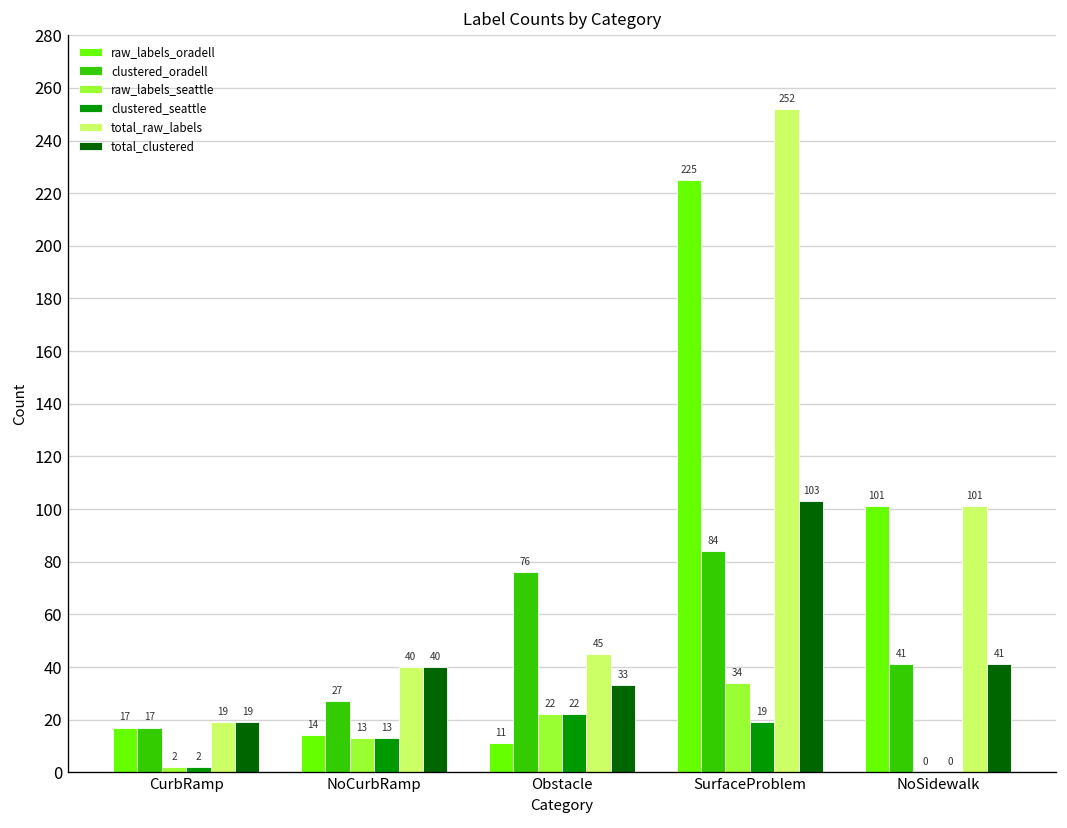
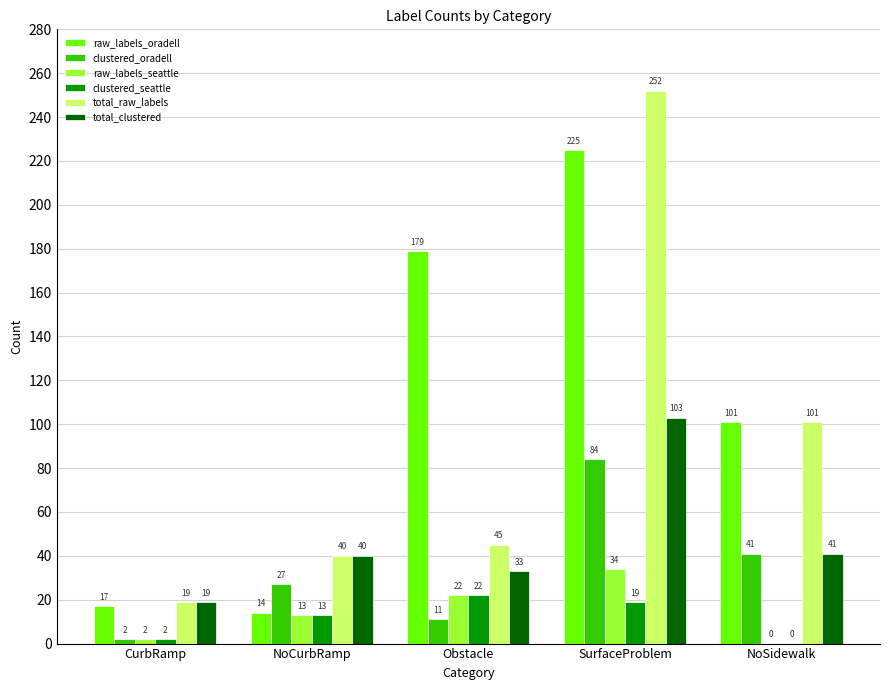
clustered_oradell, CurbRamp: 17 -> 2
raw_labels_oradell, Obstacle: 11 -> 179
clustered_oradell, Obstacle: 76 -> 11
